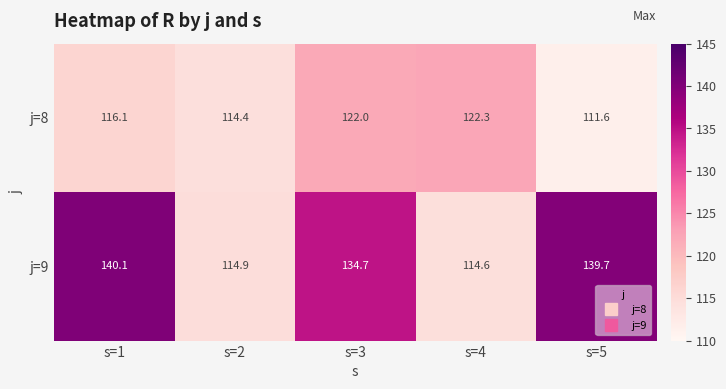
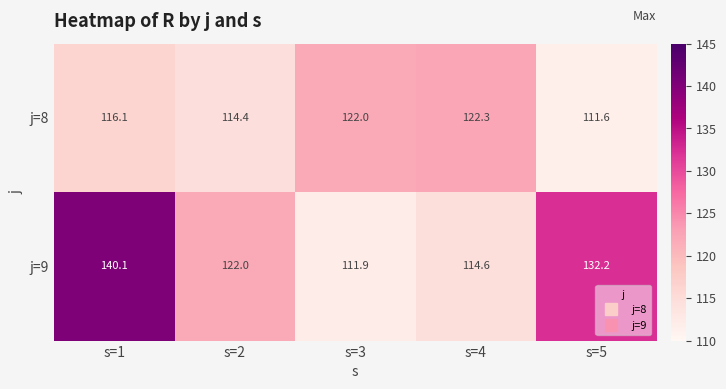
j=9, s=2: 114.9 -> 122.0
j=9, s=3: 134.7 -> 111.9
j=9, s=5: 139.7 -> 132.2
